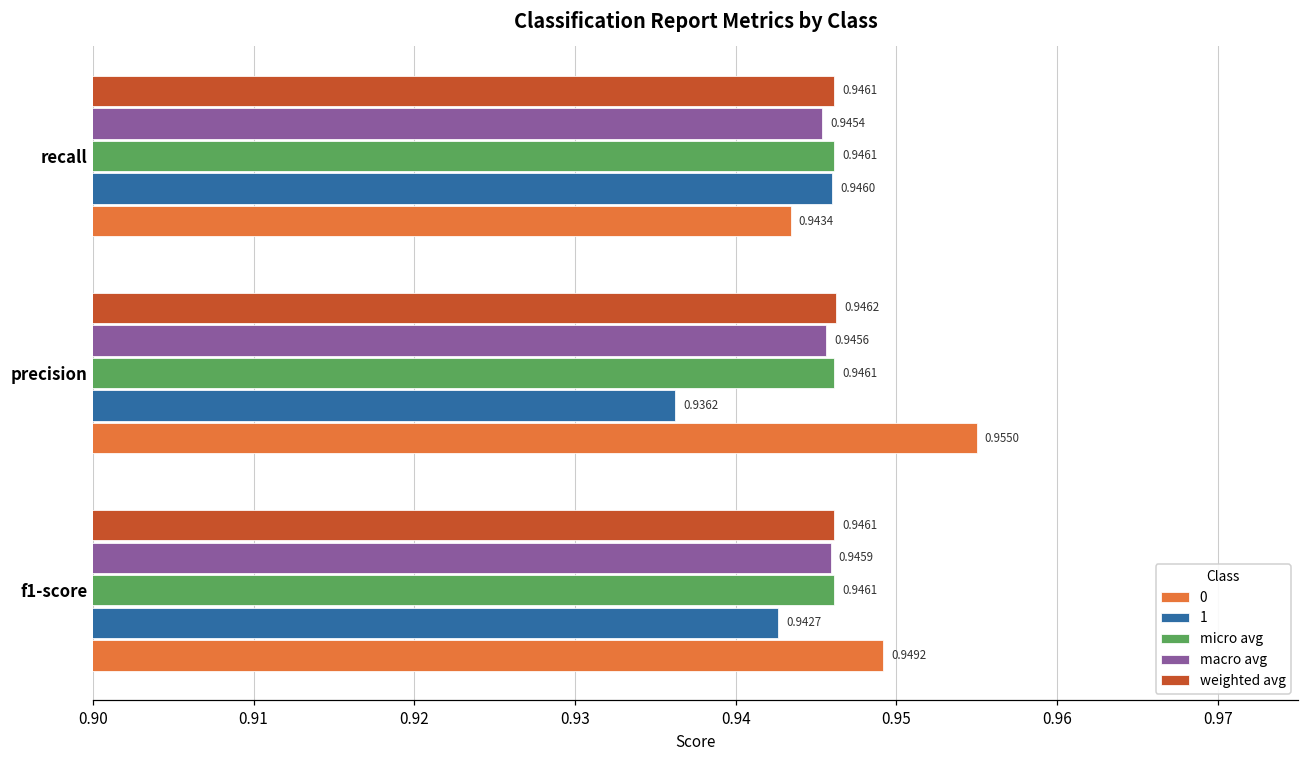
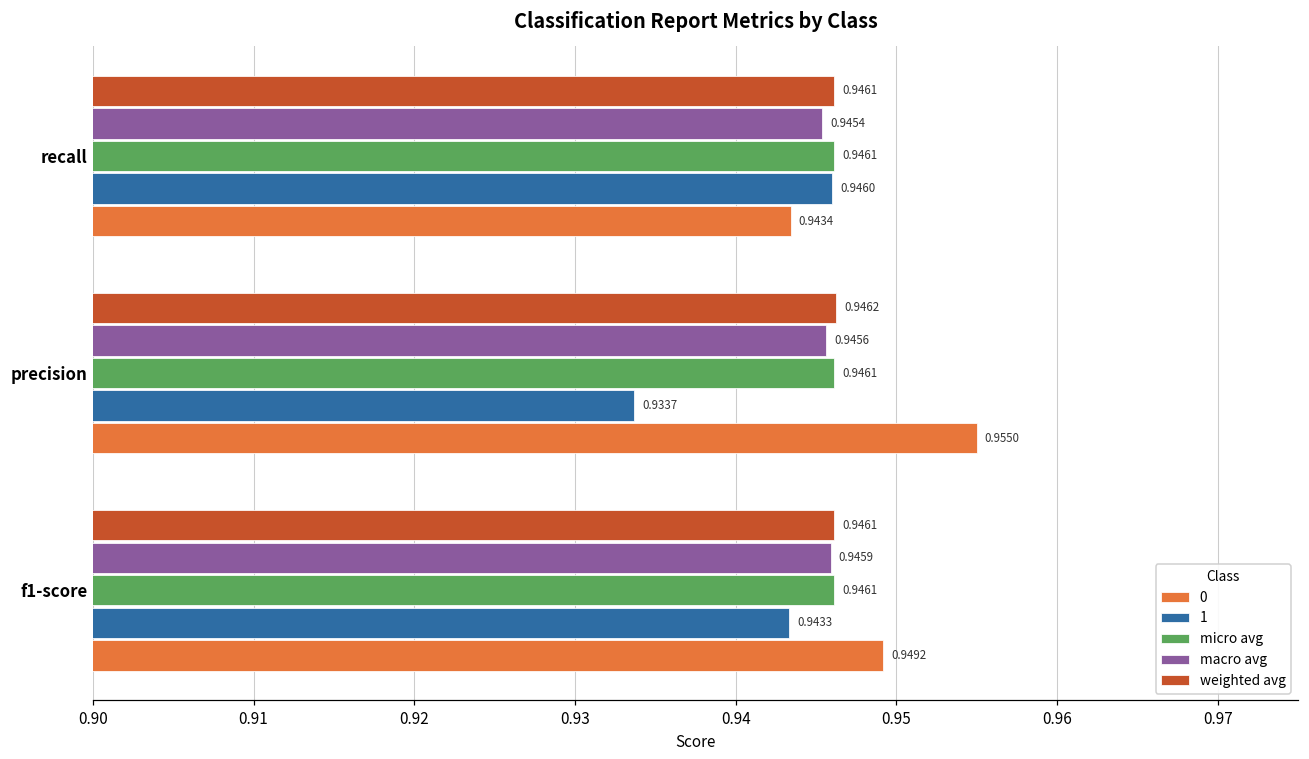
1, precision: 0.9362 -> 0.9337
1, f1-score: 0.9427 -> 0.9433
